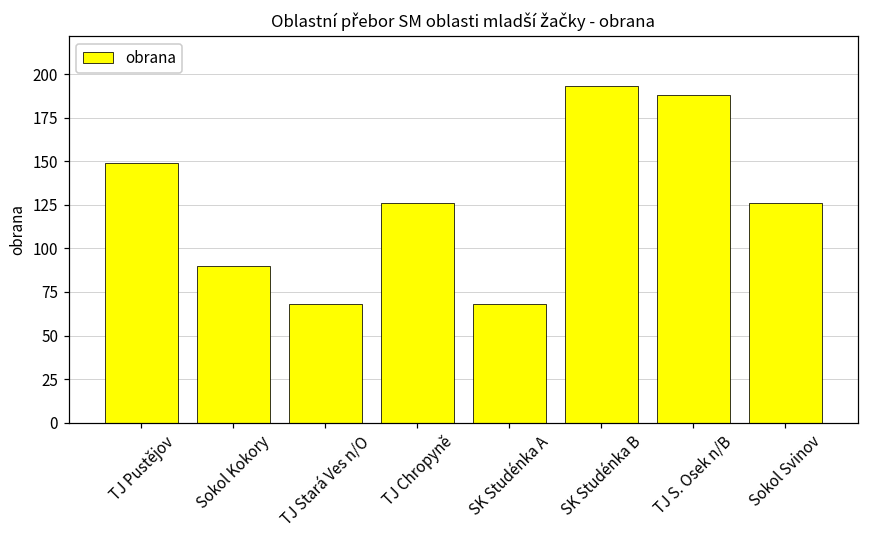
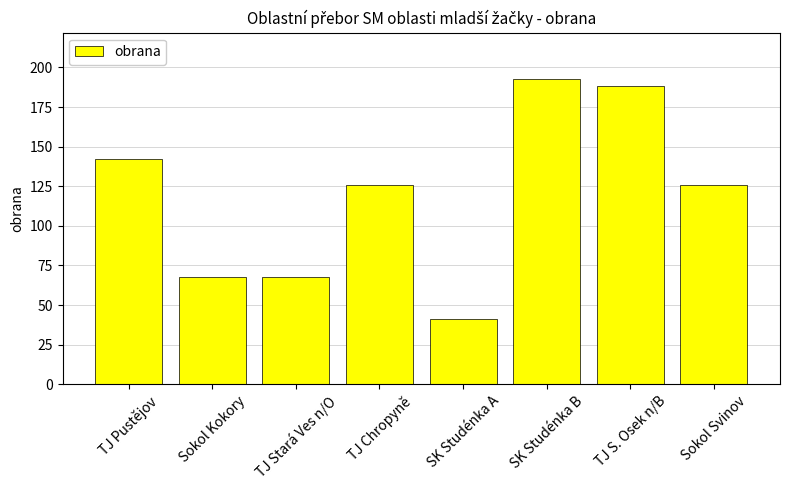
TJ Pustějov: 149 -> 142
Sokol Kokory: 90 -> 68
SK Studénka A: 68 -> 41
